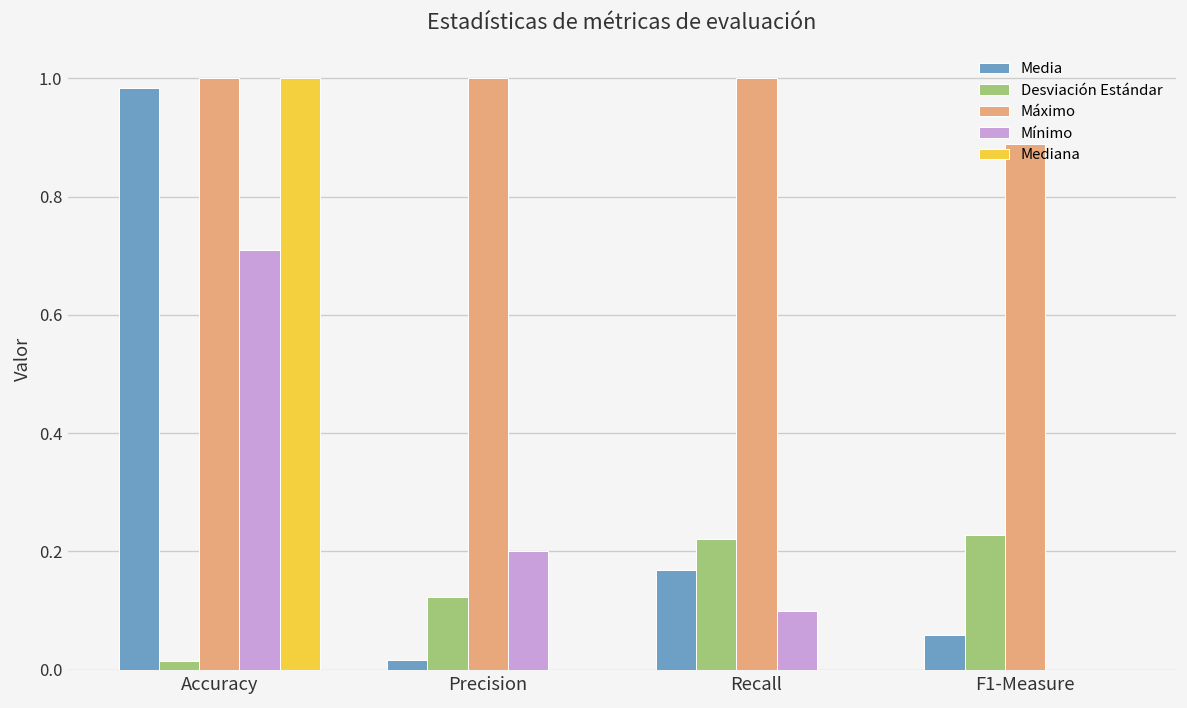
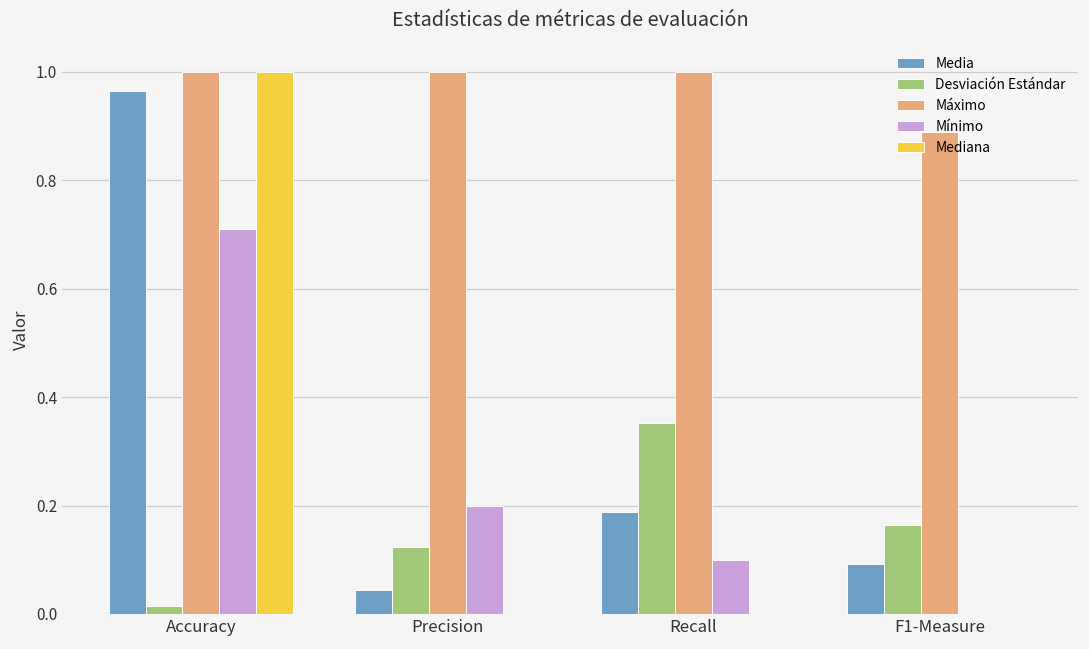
Media, Accuracy: 0.98 -> 0.97
Media, Precision: 0.02 -> 0.05
Media, Recall: 0.17 -> 0.19
Desviación Estándar, Recall: 0.22 -> 0.35
Media, F1-Measure: 0.06 -> 0.09
Desviación Estándar, F1-Measure: 0.23 -> 0.16
